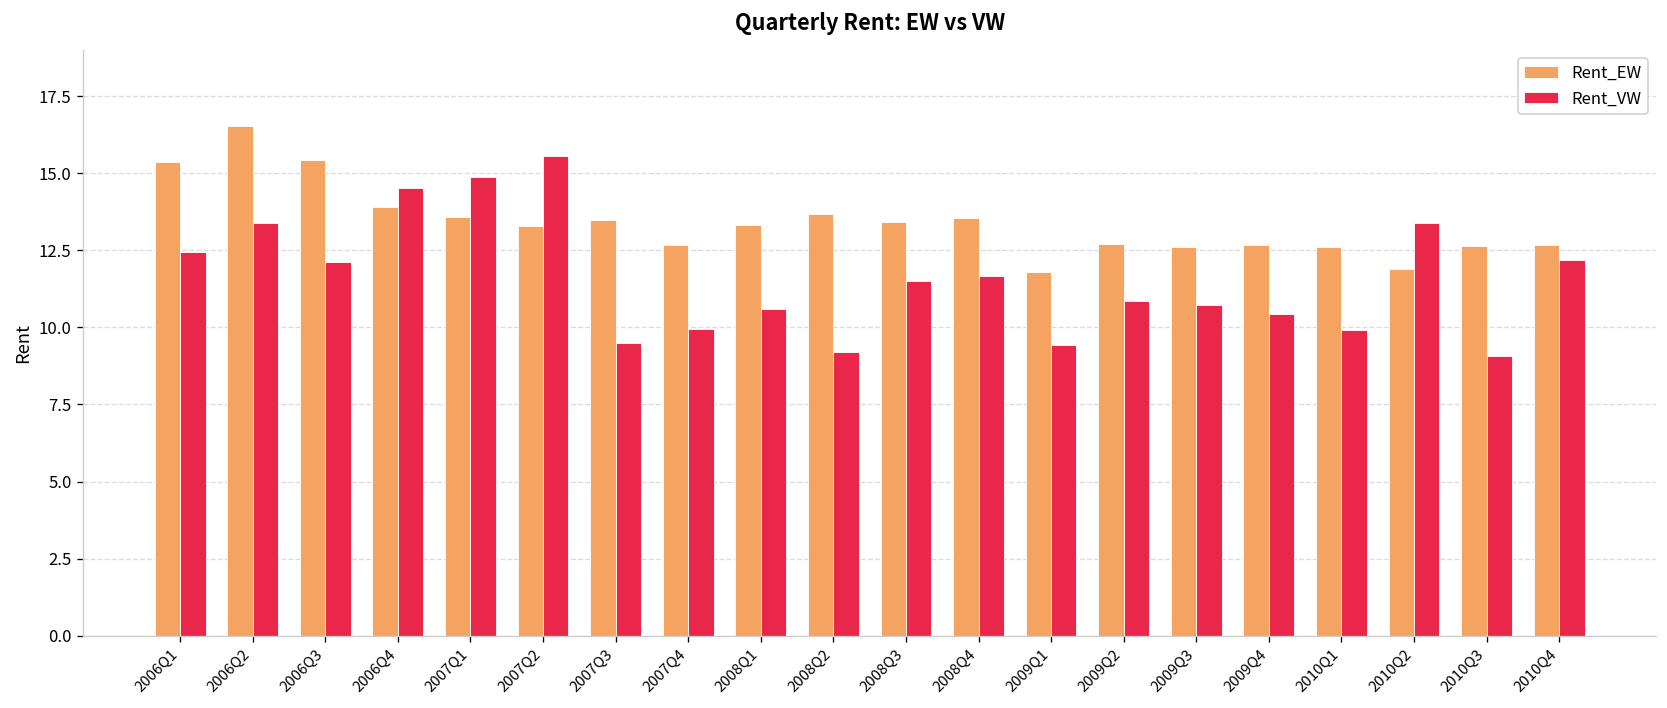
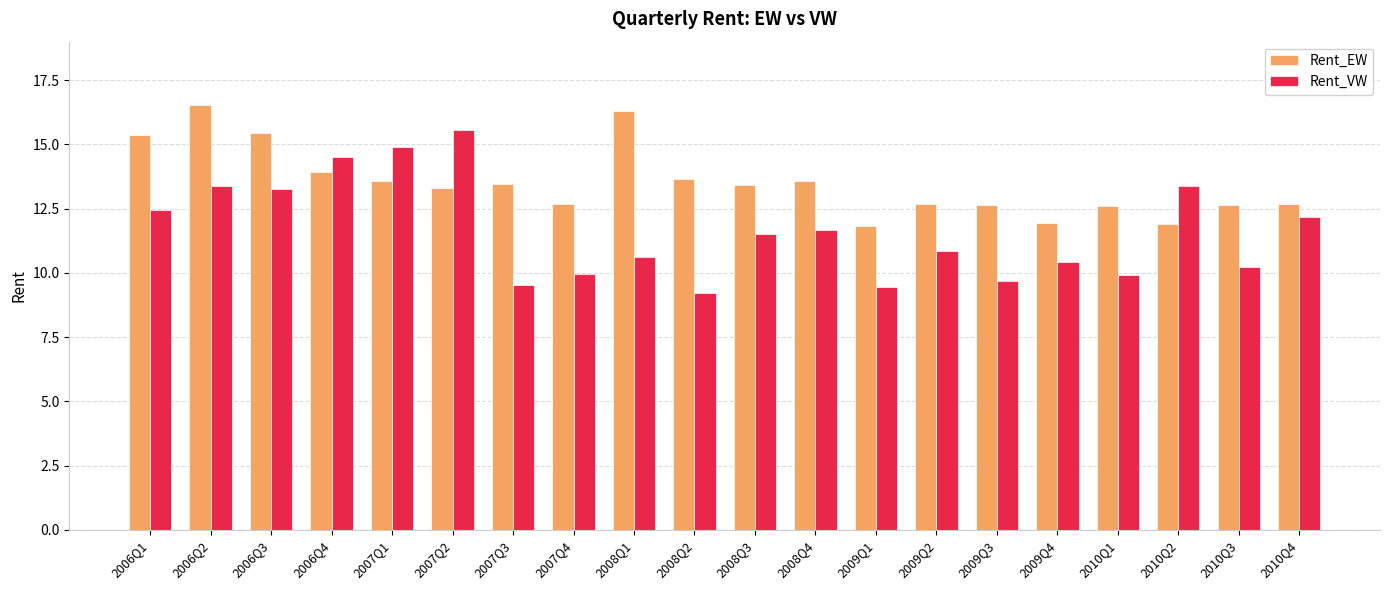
Rent_VW, 2006Q3: 12.1 -> 13.3
Rent_EW, 2008Q1: 13.3 -> 16.3
Rent_VW, 2009Q3: 10.7 -> 9.7
Rent_EW, 2009Q4: 12.7 -> 11.9
Rent_VW, 2010Q3: 9.1 -> 10.2
